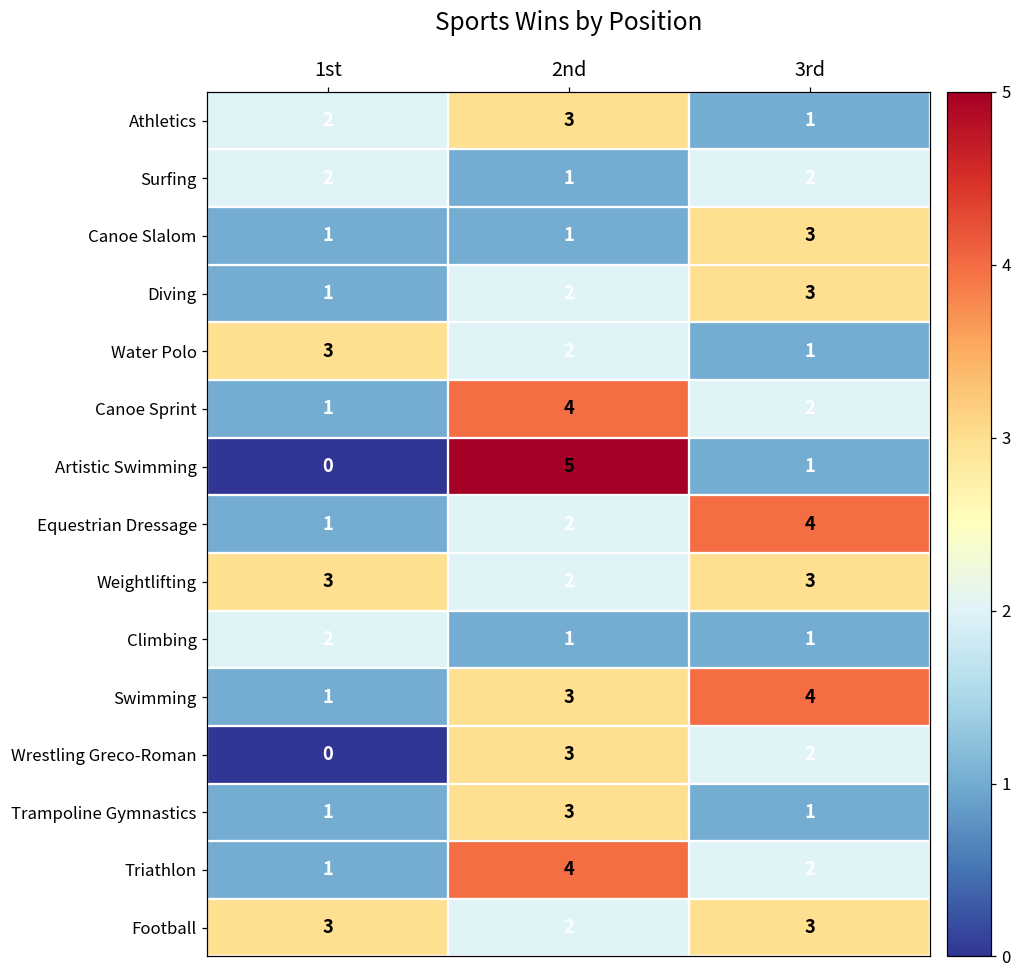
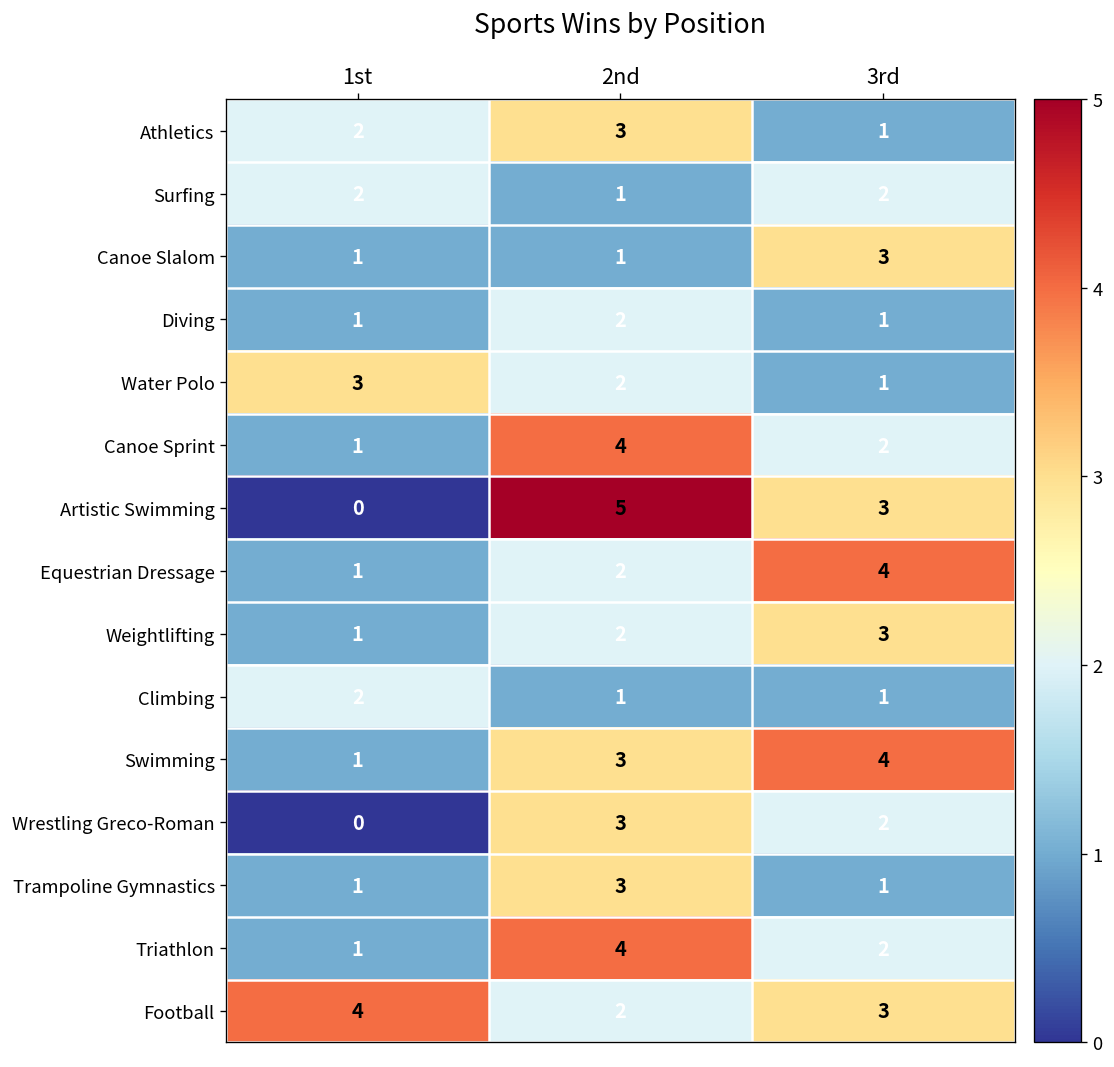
Diving, 3rd: 3 -> 1
Artistic Swimming, 3rd: 1 -> 3
Weightlifting, 1st: 3 -> 1
Football, 1st: 3 -> 4
